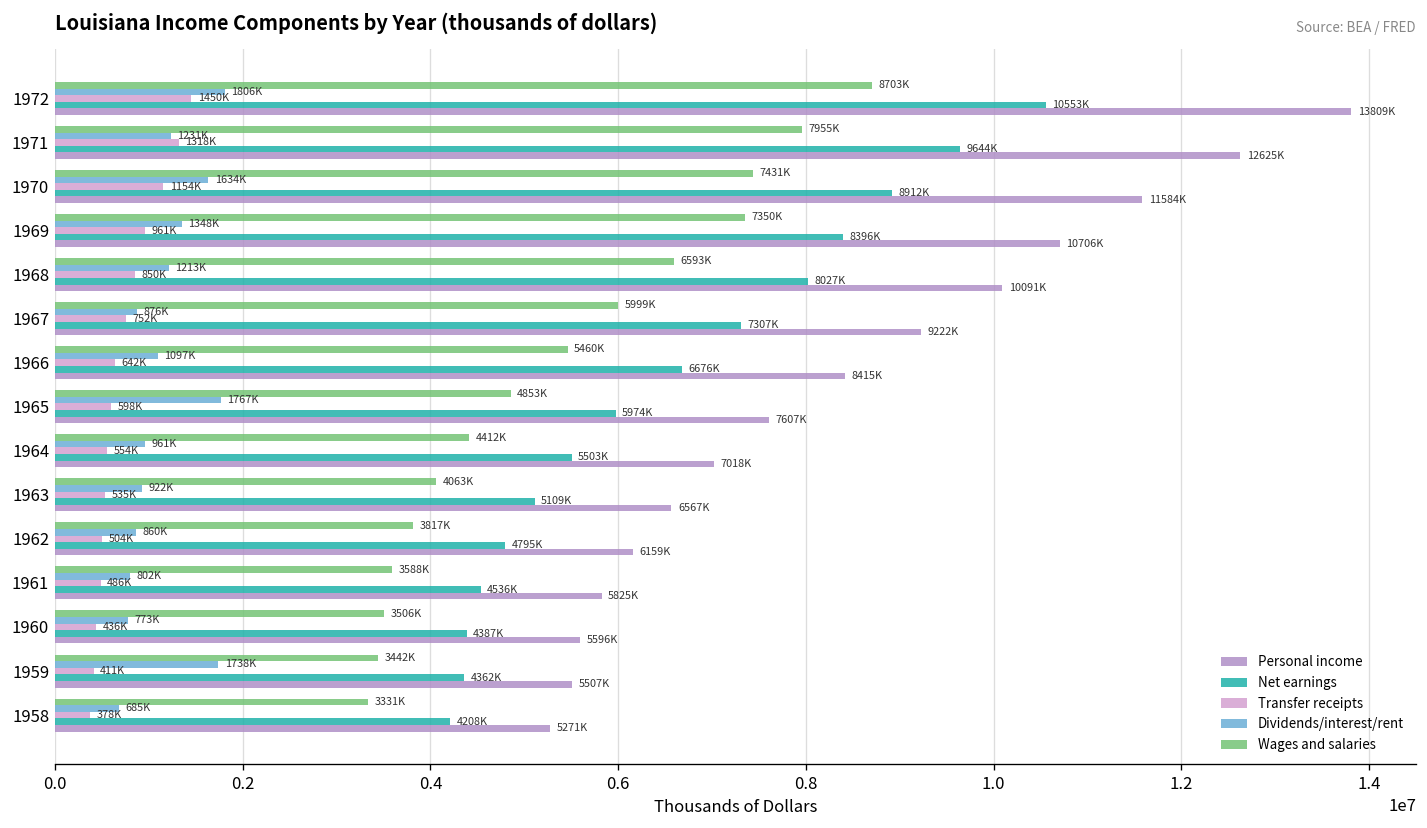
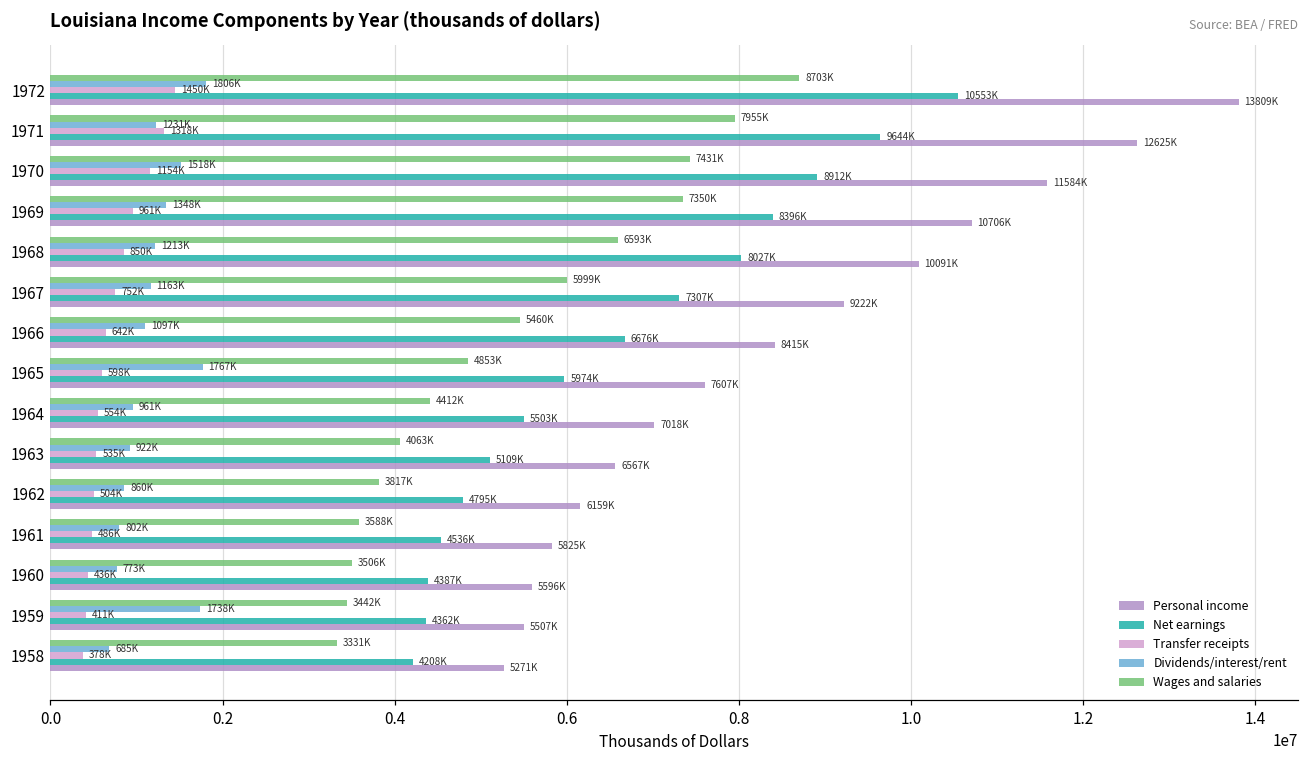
Dividends/interest/rent, 1970: 1634K -> 1518K
Dividends/interest/rent, 1967: 876K -> 1163K
